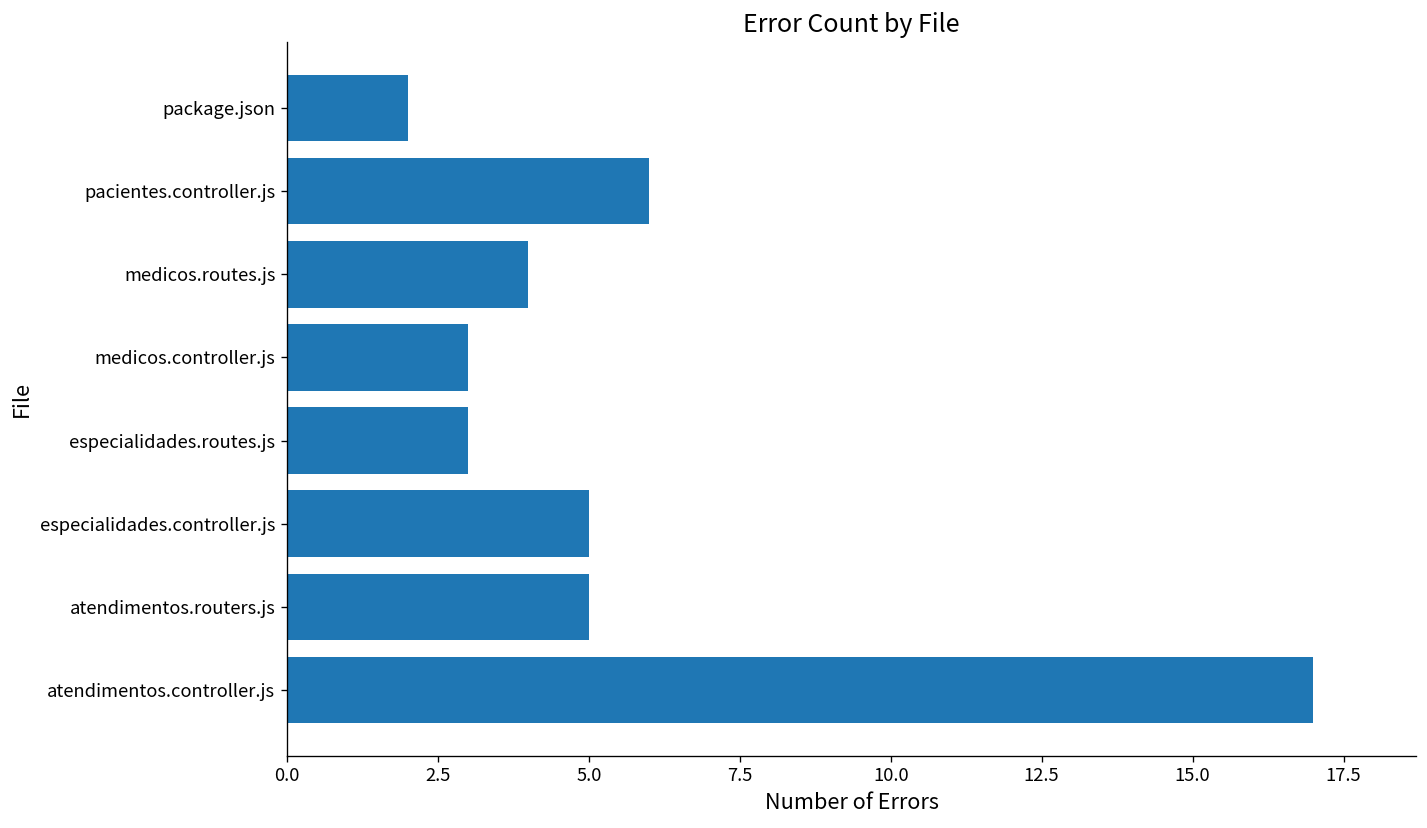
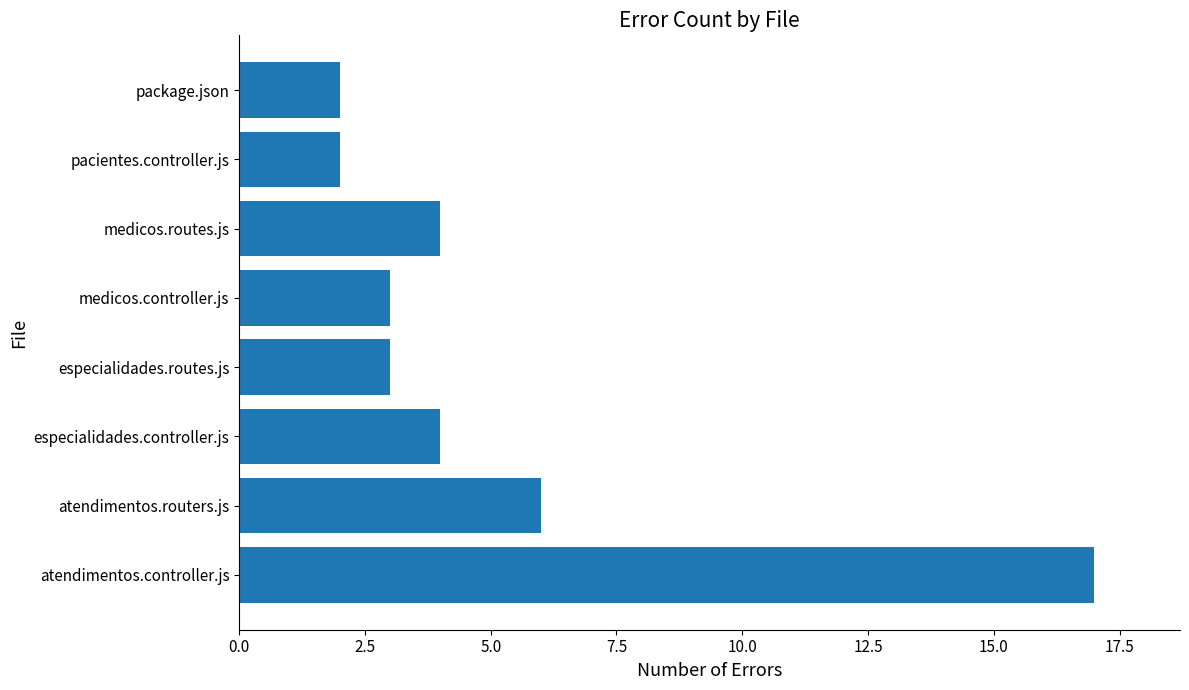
pacientes.controller.js: 6 -> 2
especialidades.controller.js: 5 -> 4
atendimentos.routers.js: 5 -> 6
